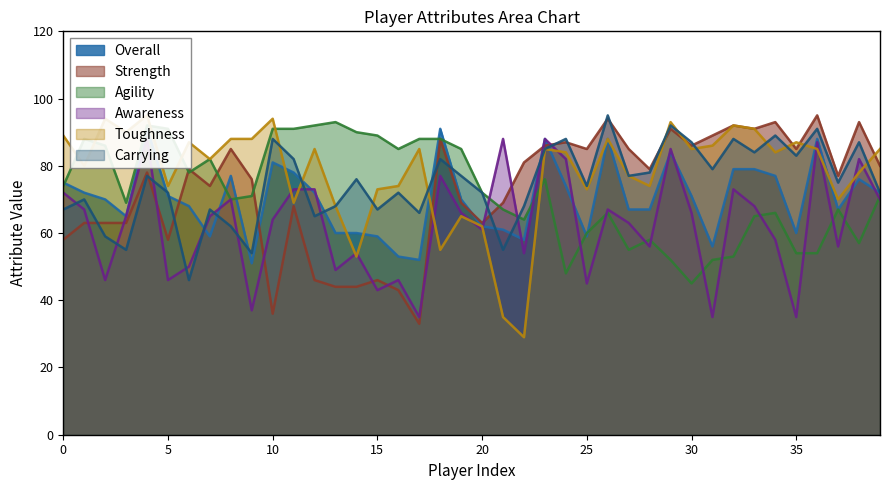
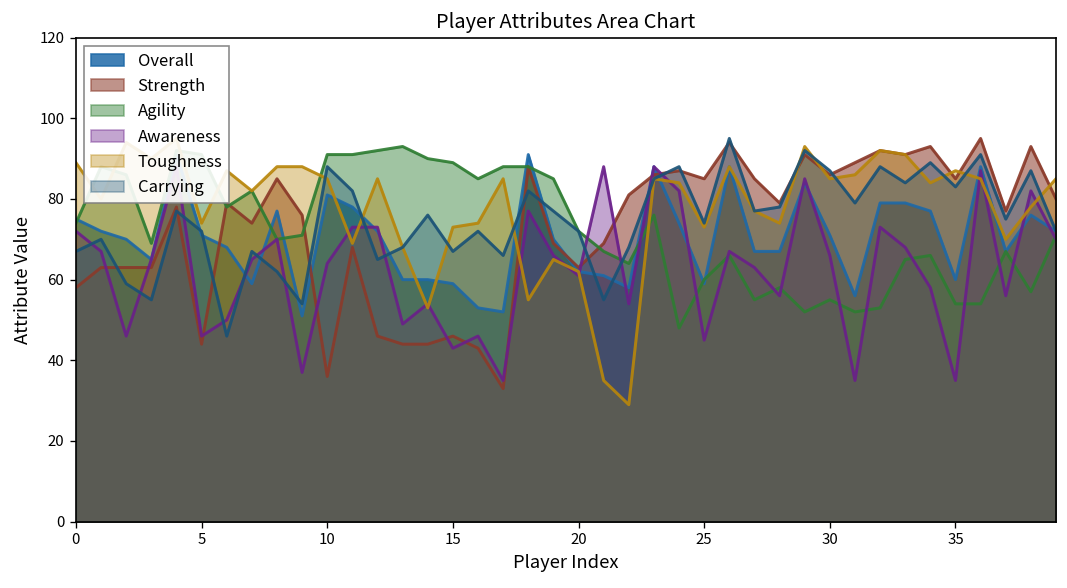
Strength, 5: 58 -> 44
Toughness, 10: 94 -> 85
Agility, 30: 45 -> 55
